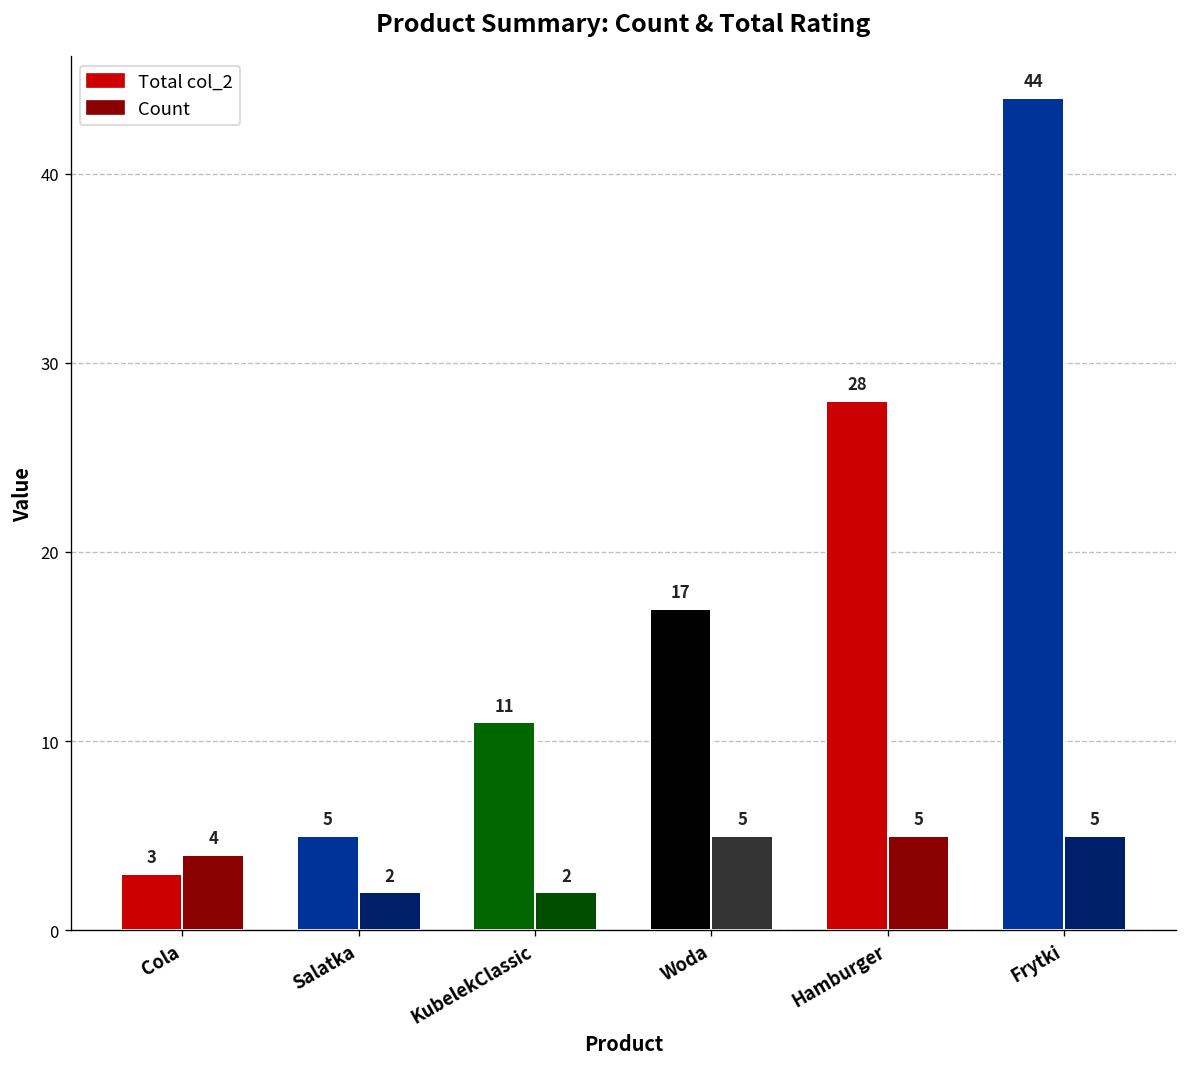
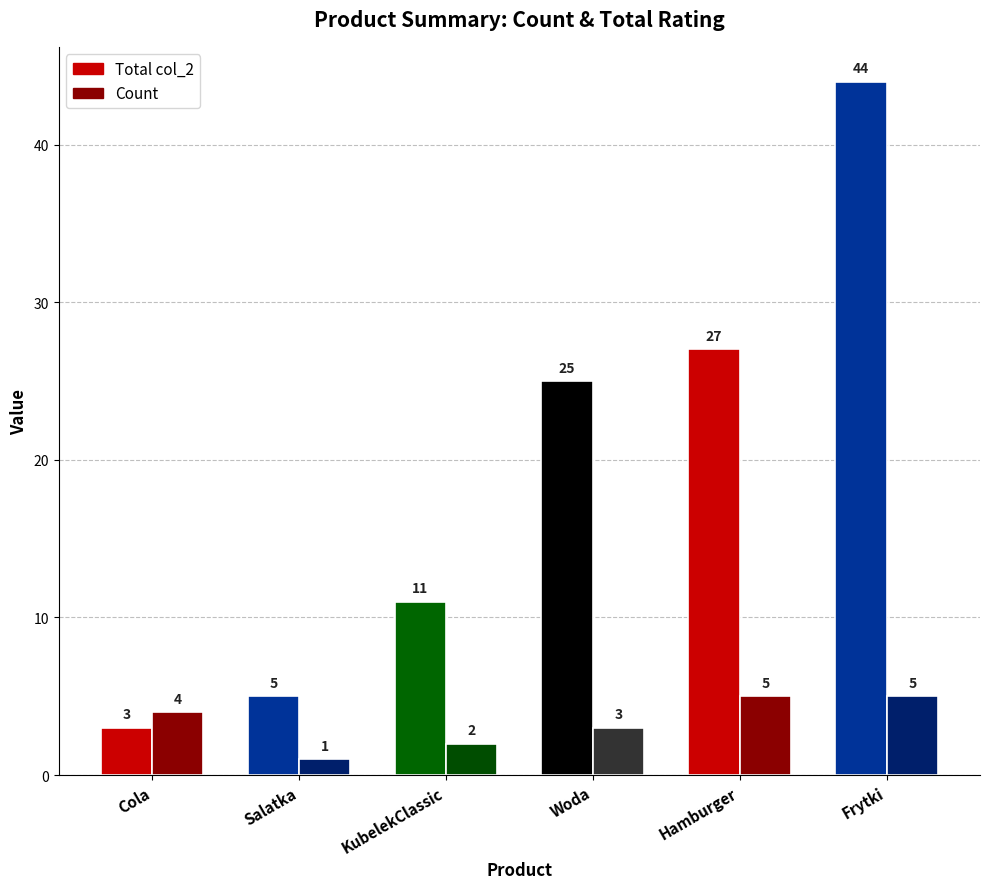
Count, Salatka: 2 -> 1
Total col_2, Woda: 17 -> 25
Count, Woda: 5 -> 3
Total col_2, Hamburger: 28 -> 27
